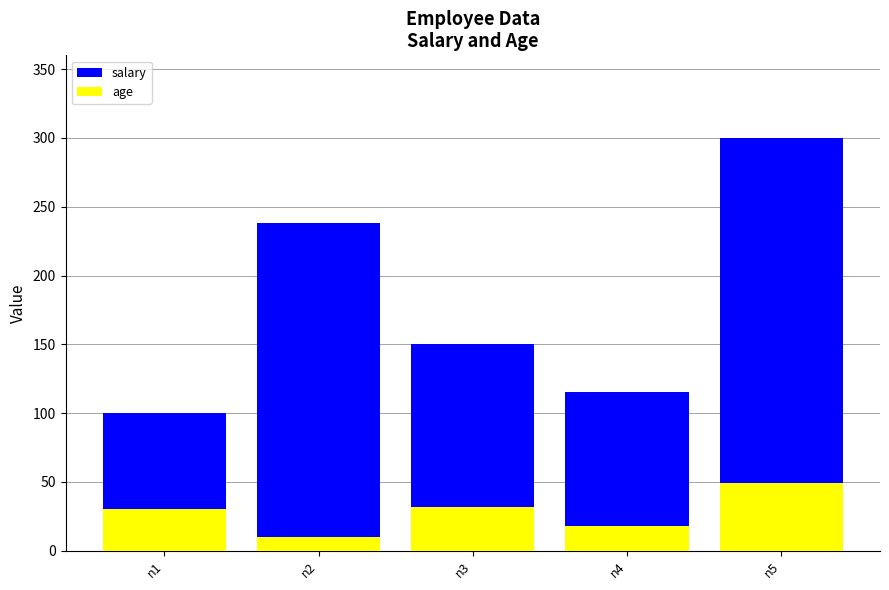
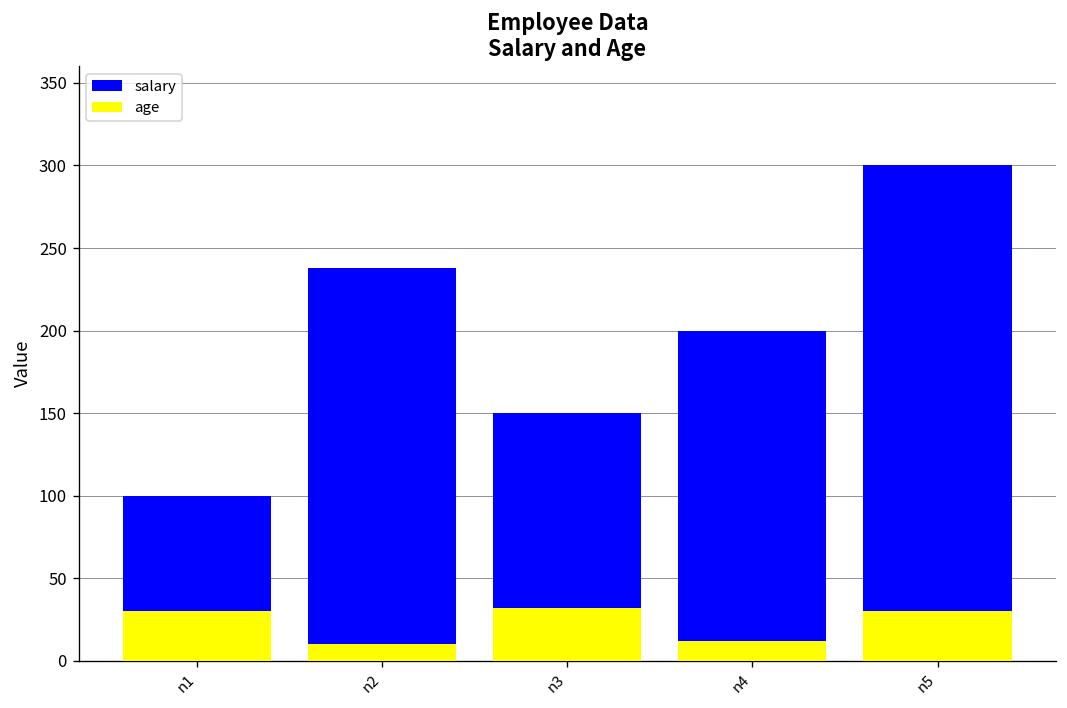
salary, n4: 115 -> 200
age, n4: 18 -> 12
age, n5: 49 -> 30
